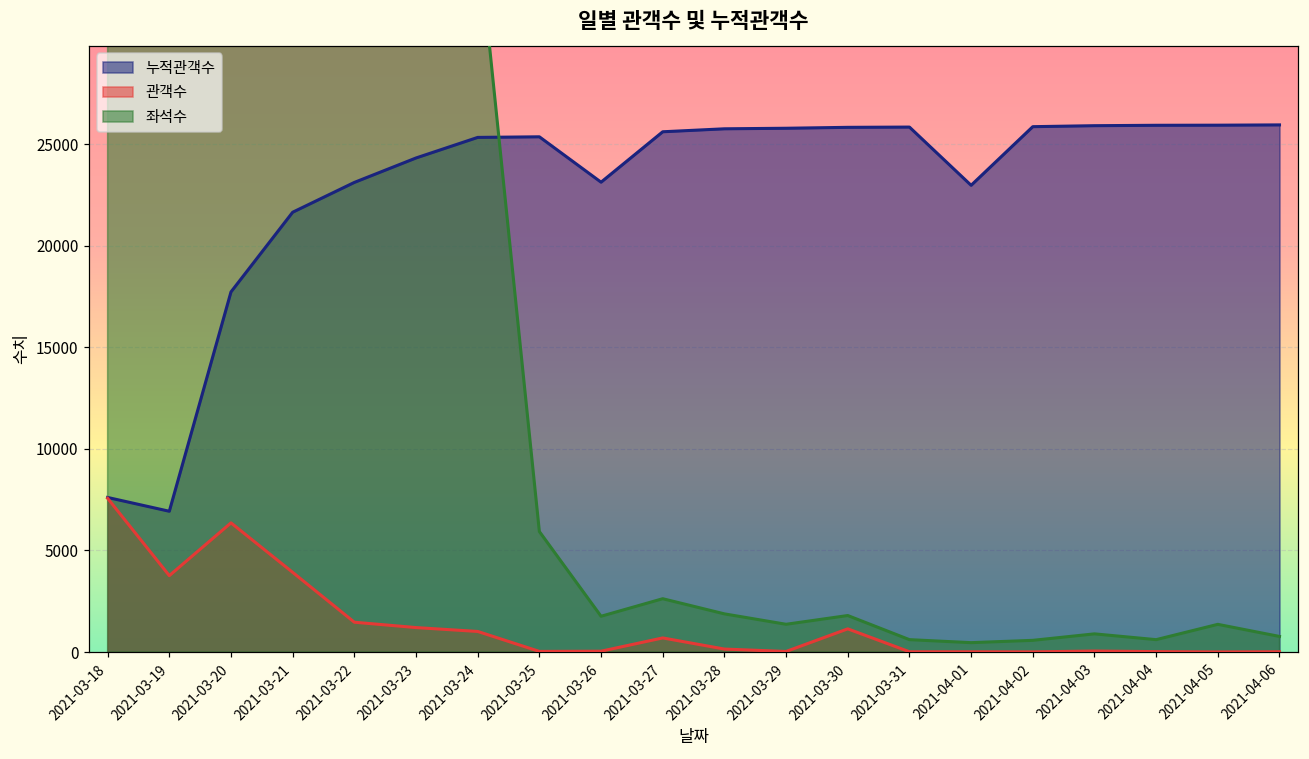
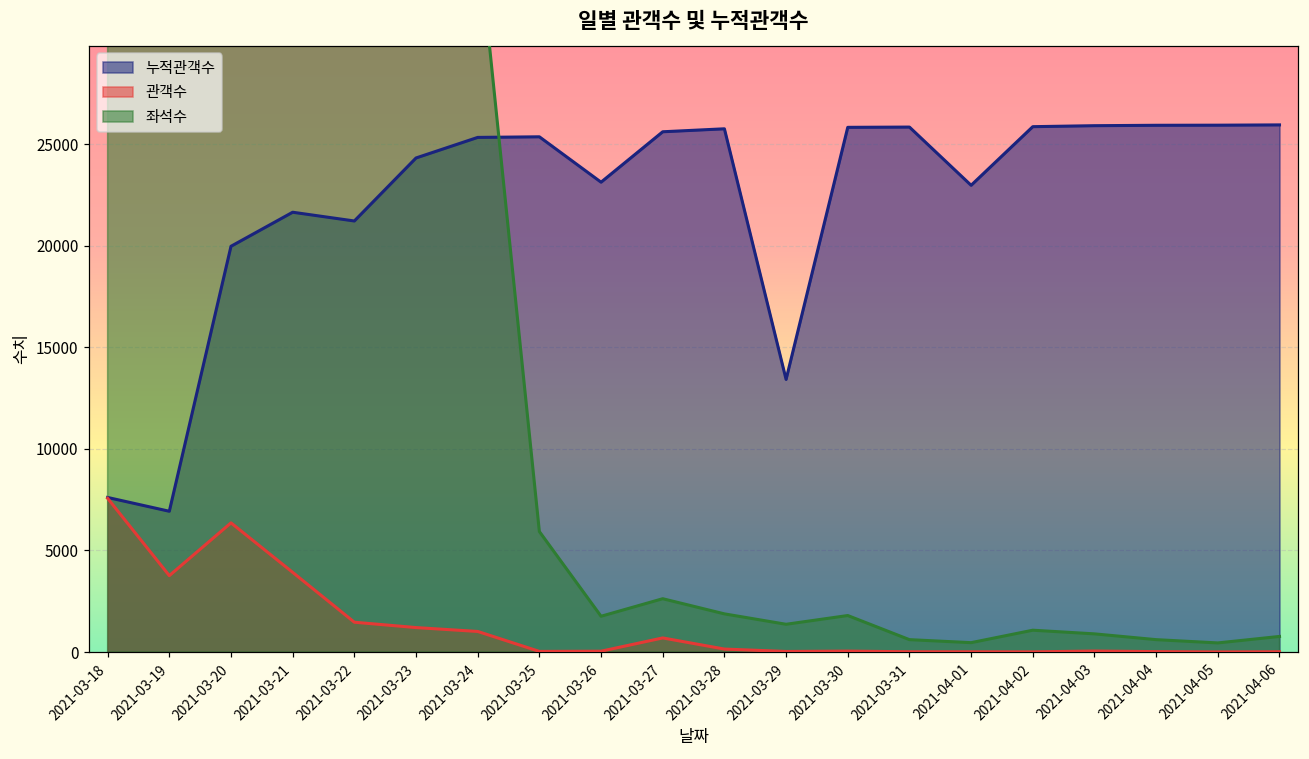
누적관객수, 2021-03-20: 17700 -> 20000
누적관객수, 2021-03-22: 23100 -> 21200
누적관객수, 2021-03-29: 25800 -> 13400
관객수, 2021-03-30: 1100 -> 0
좌석수, 2021-04-02: 600 -> 1100
좌석수, 2021-04-05: 1400 -> 400
